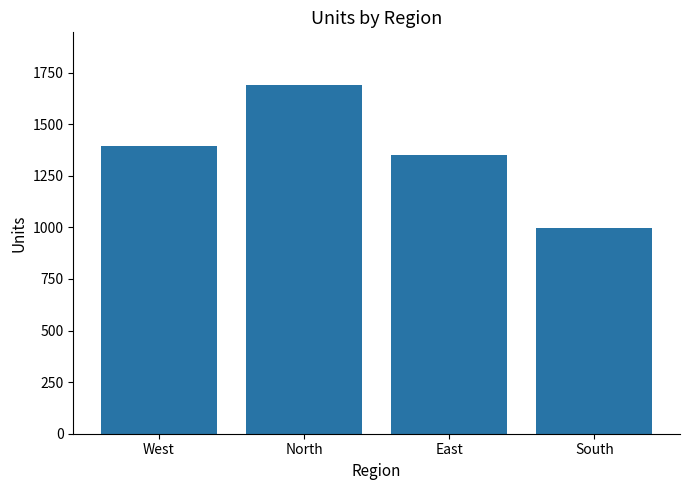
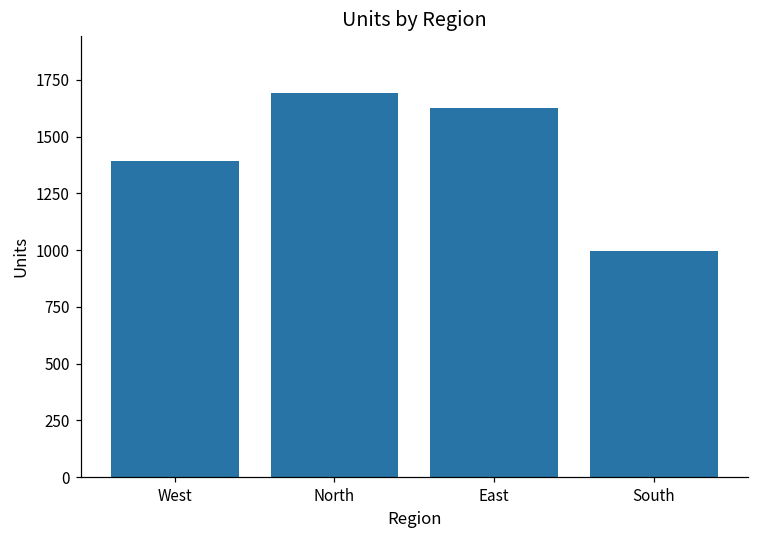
East: 1350 -> 1630
